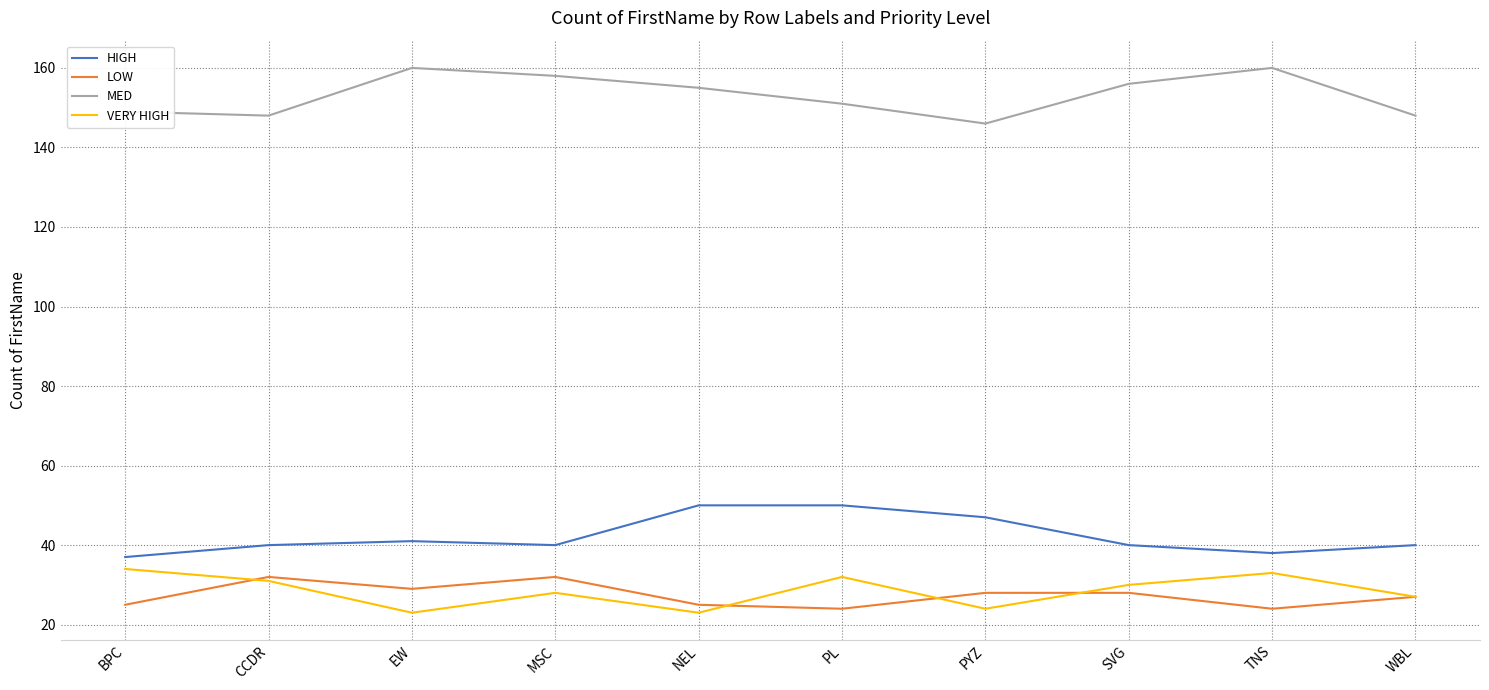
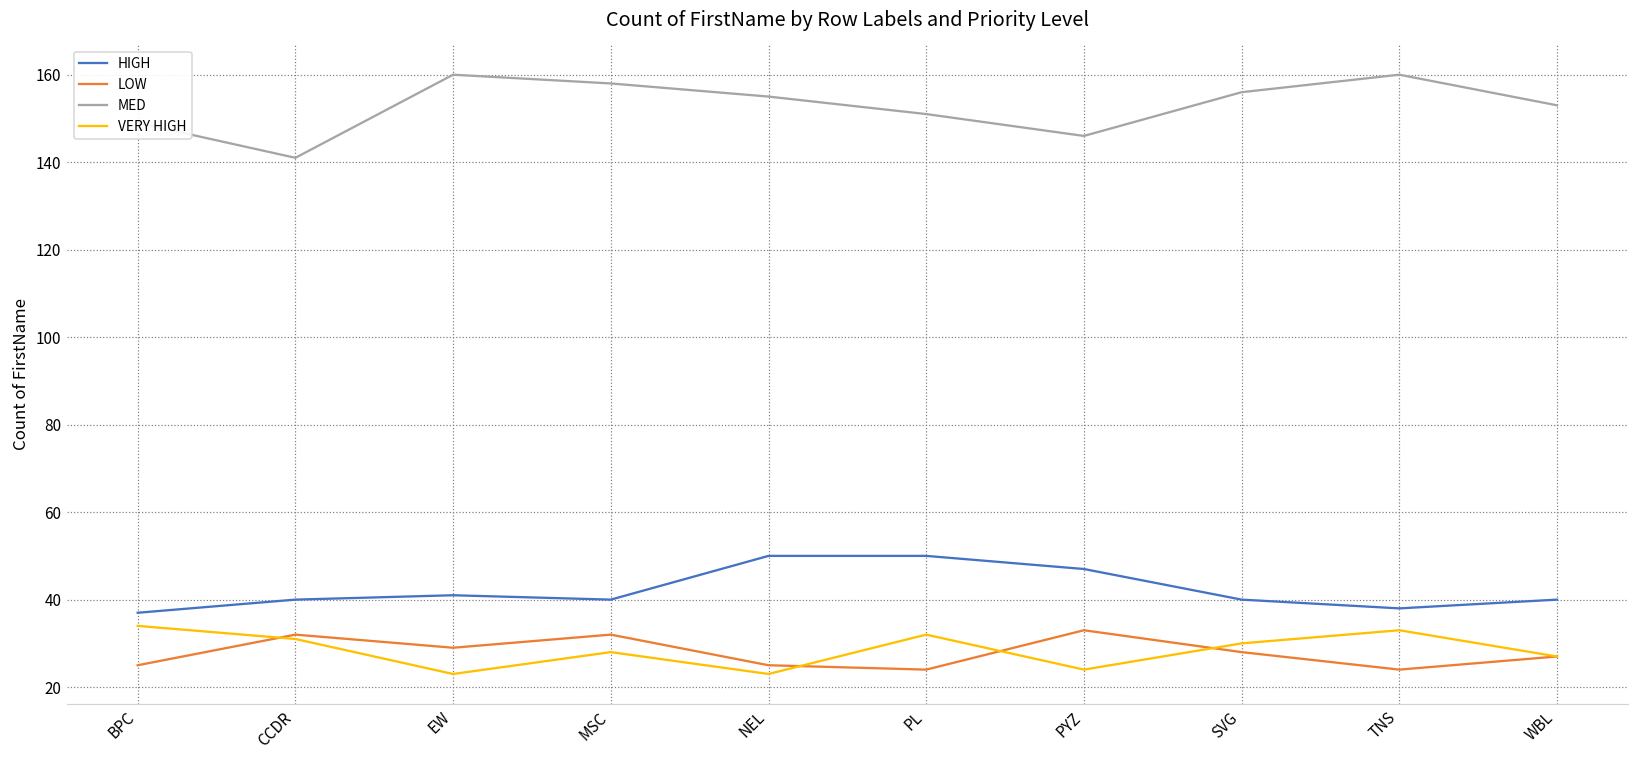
MED, CCDR: 148 -> 141
LOW, PYZ: 28 -> 33
MED, WBL: 148 -> 153
